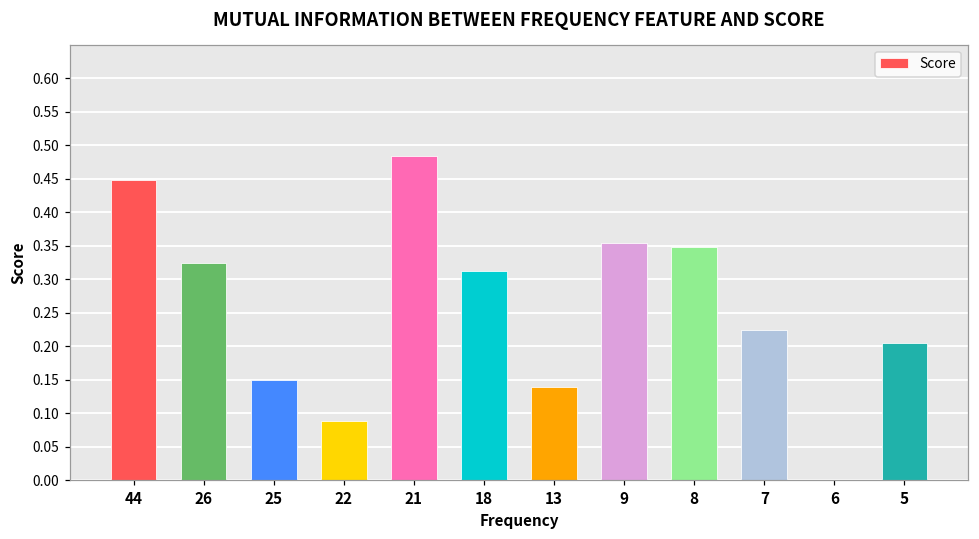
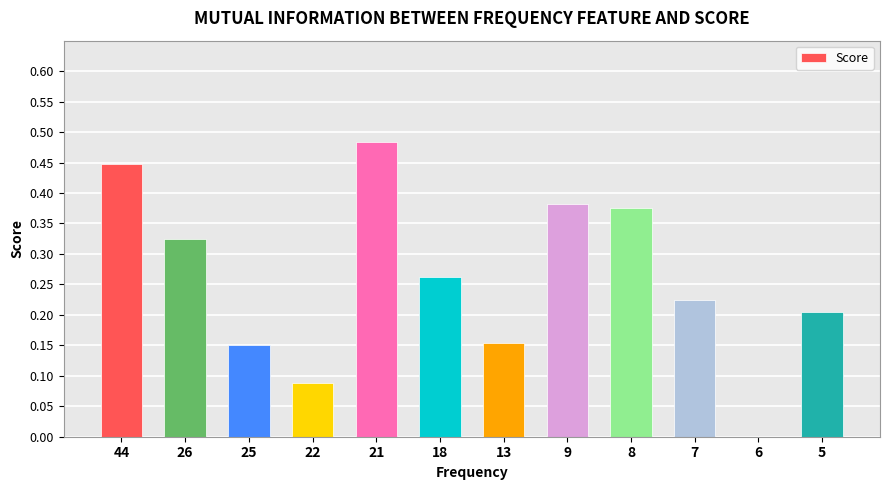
18: 0.31 -> 0.26
13: 0.14 -> 0.15
9: 0.35 -> 0.38
8: 0.35 -> 0.37
